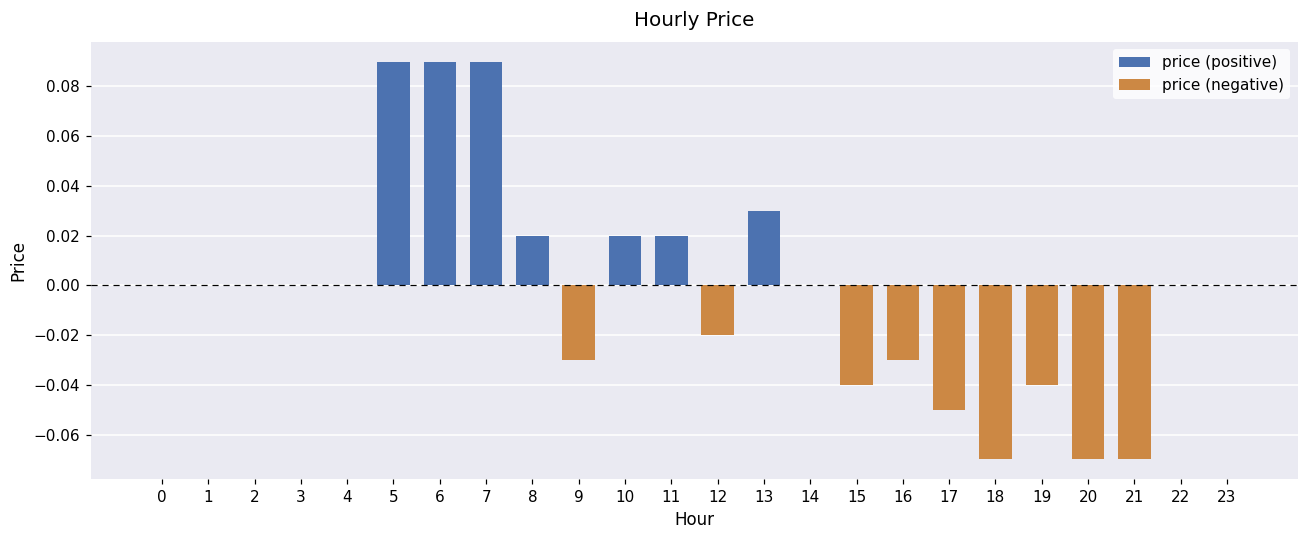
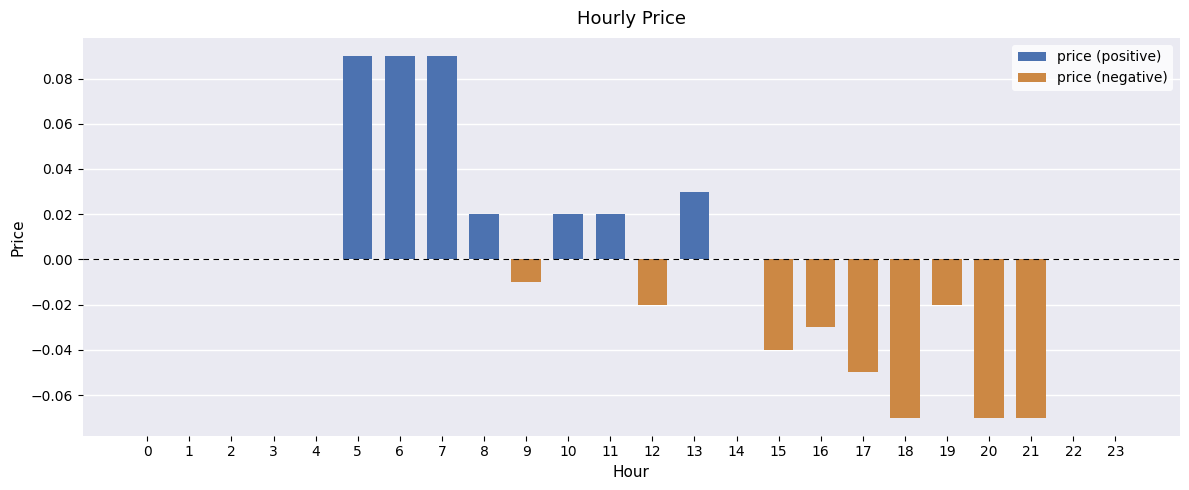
price (negative), 9: -0.03 -> -0.01
price (negative), 19: -0.04 -> -0.02
